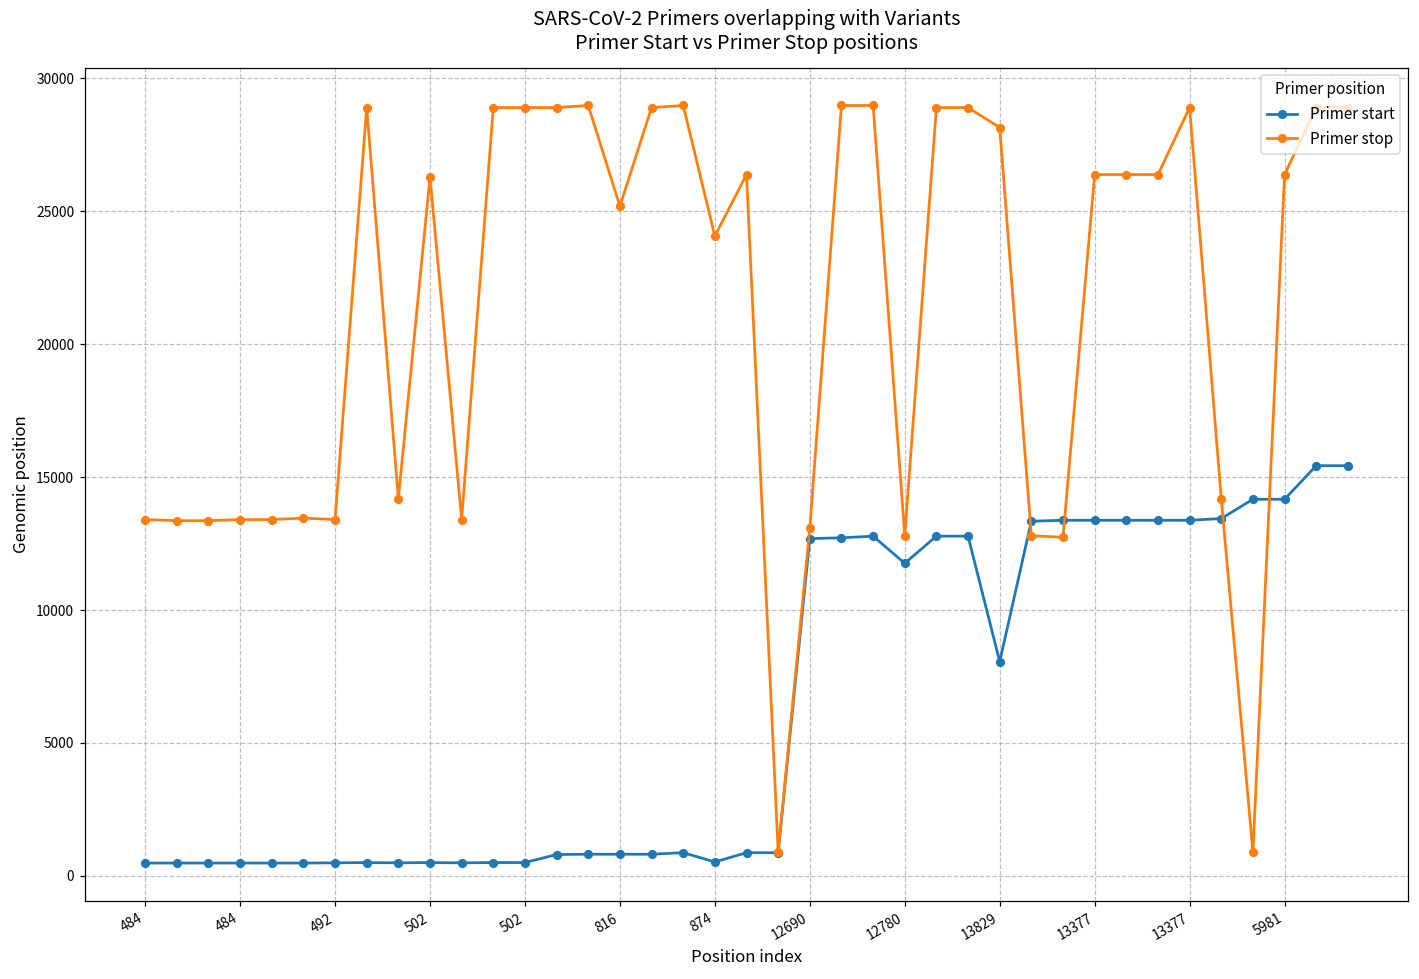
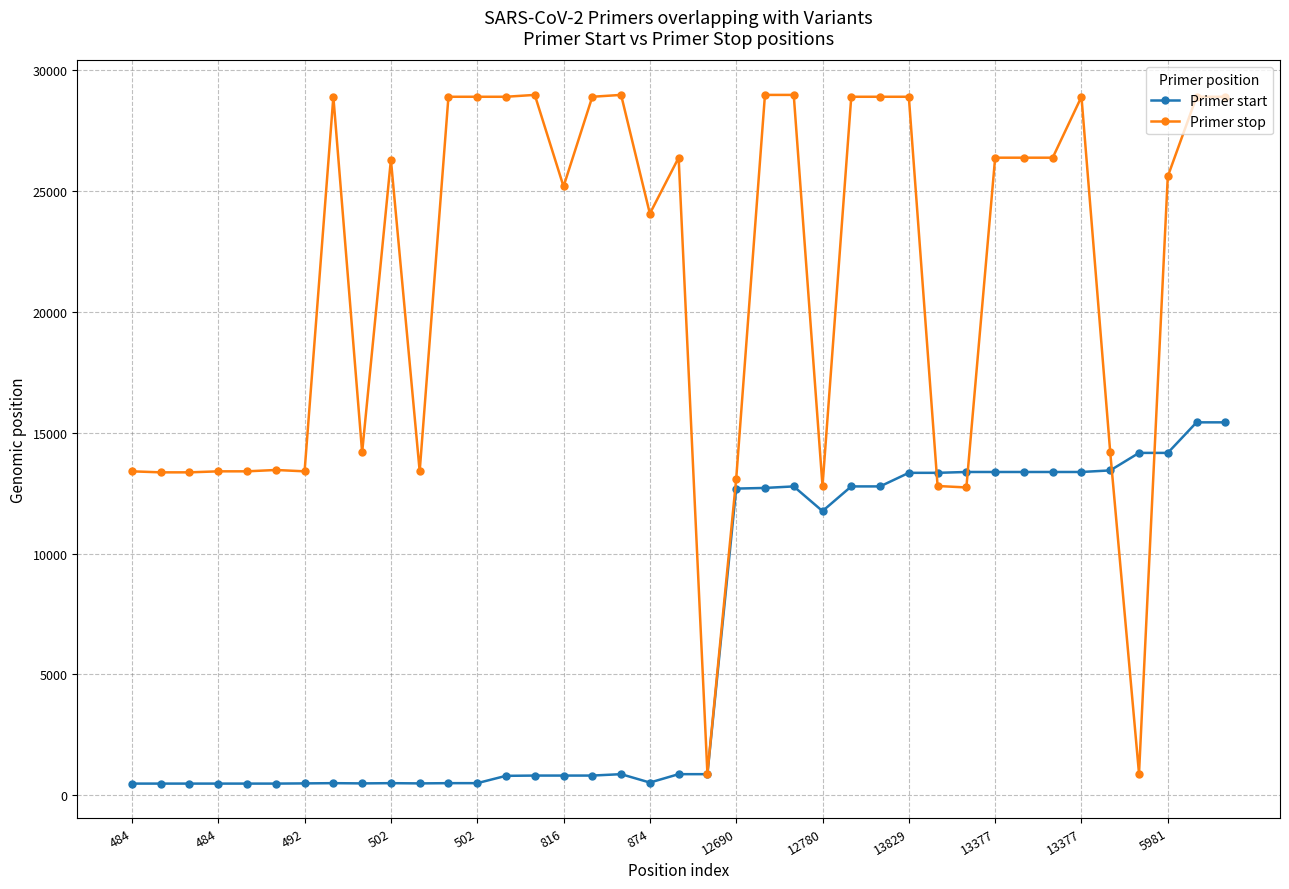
Primer start, 13829: 8100 -> 13300
Primer stop, 13829: 28200 -> 28900
Primer stop, 5981: 26400 -> 25600
